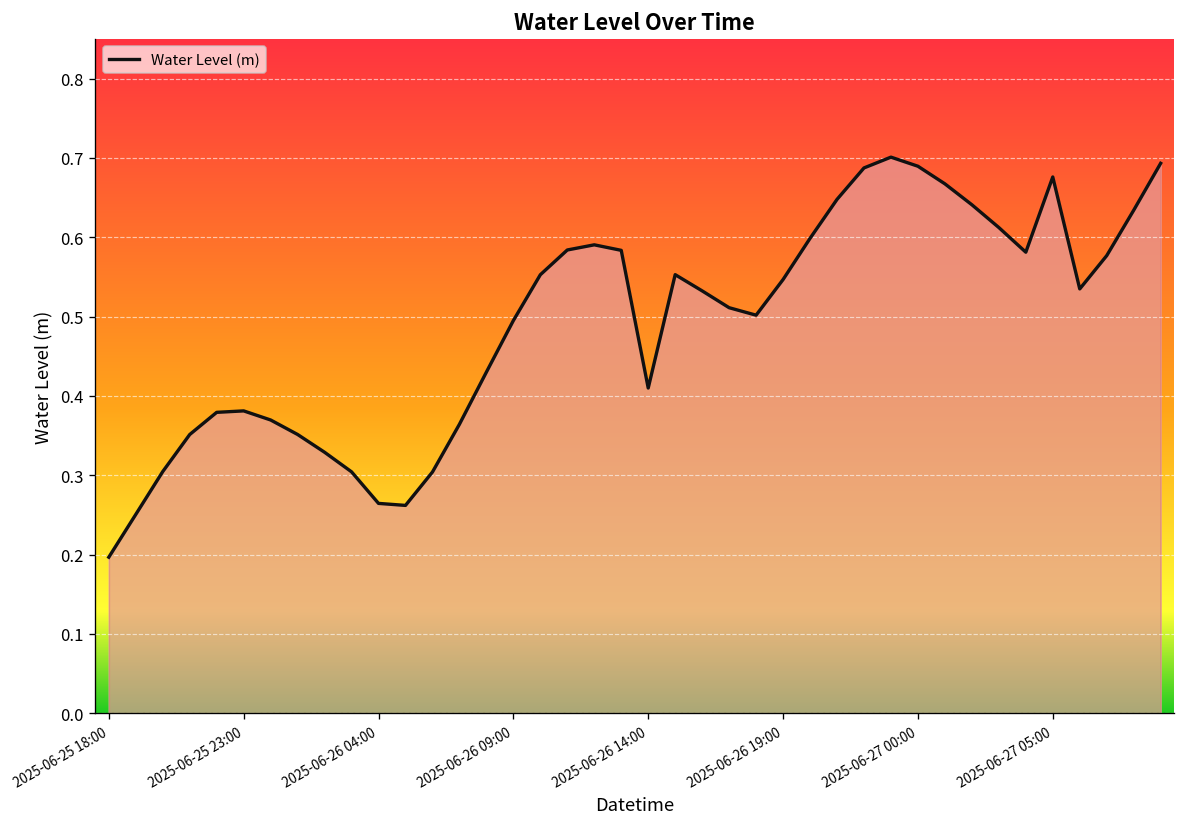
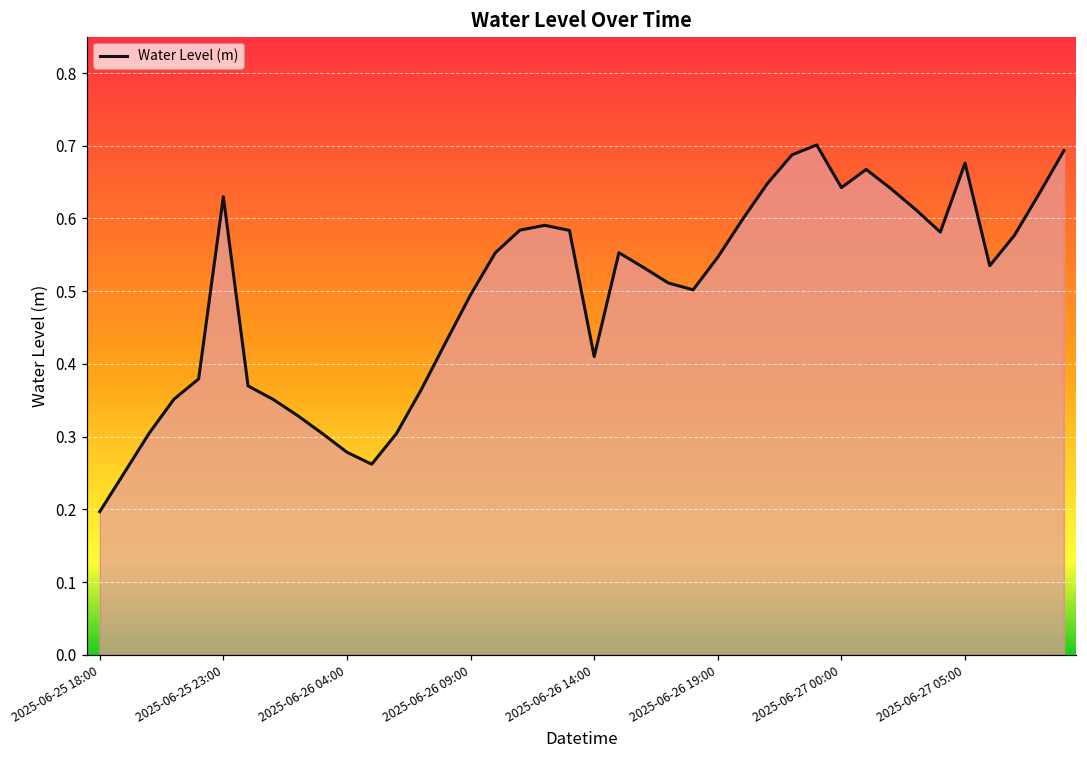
2025-06-25 23:00: 0.38 -> 0.63
2025-06-26 04:00: 0.26 -> 0.28
2025-06-27 00:00: 0.69 -> 0.64
